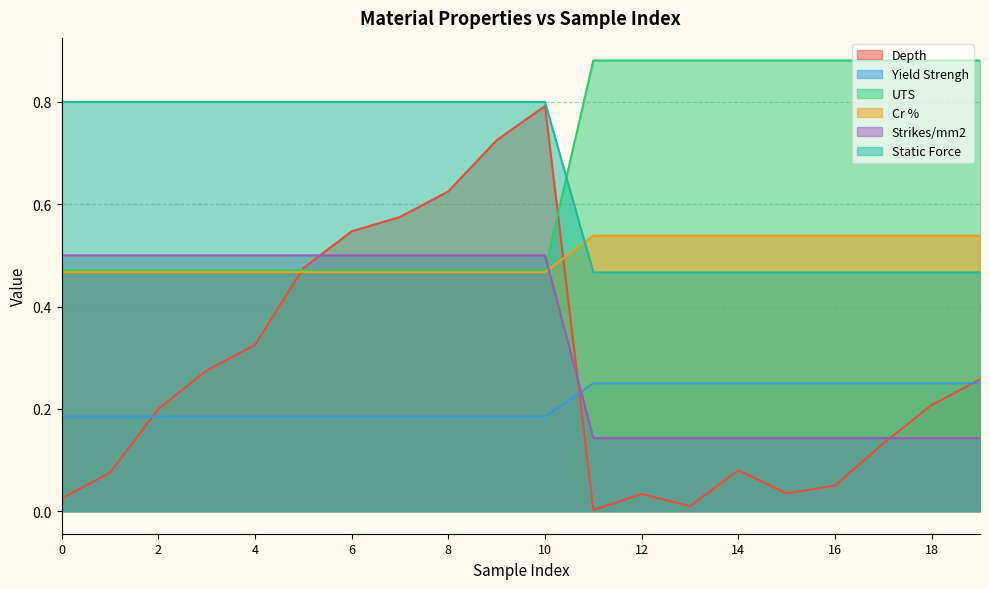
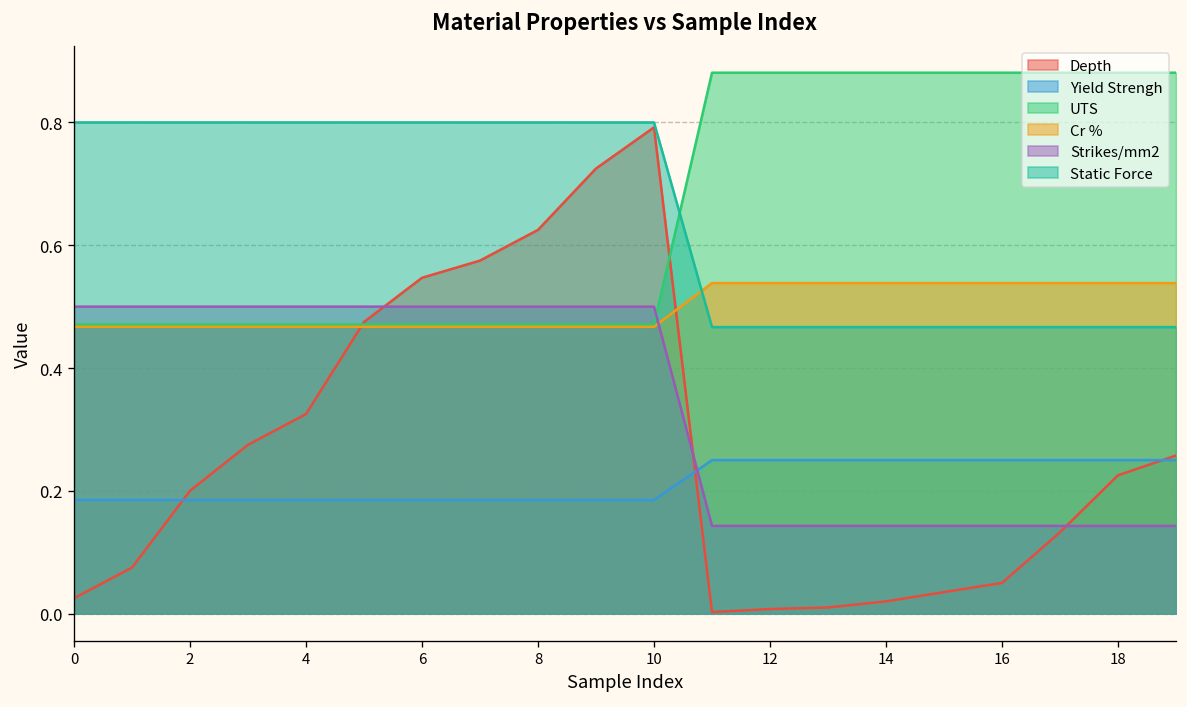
Depth, 12: 0.03 -> 0.01
Depth, 14: 0.08 -> 0.02
Depth, 18: 0.21 -> 0.23
